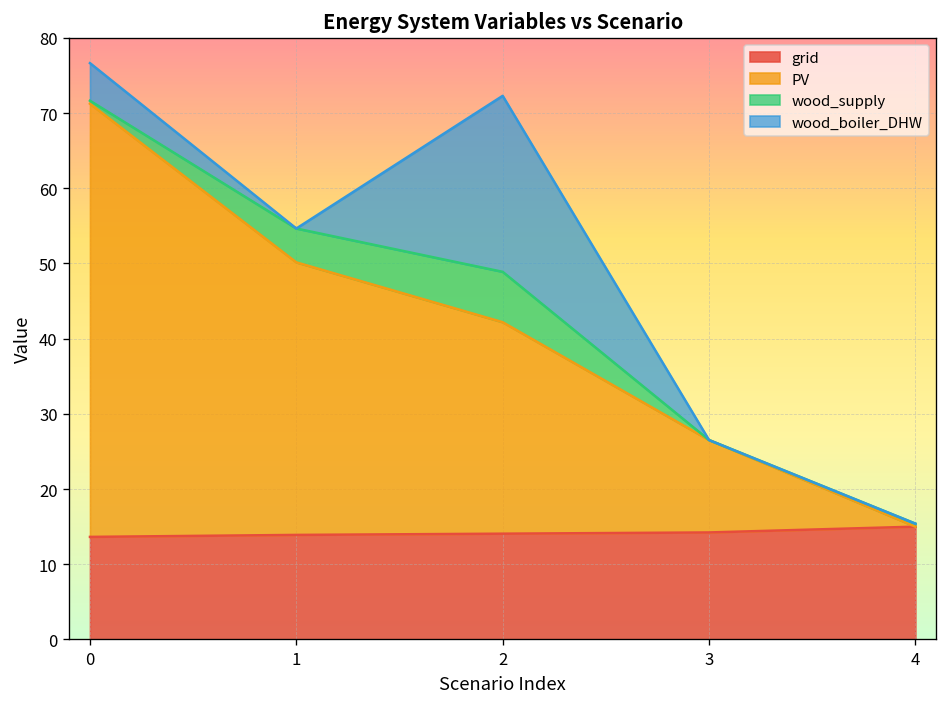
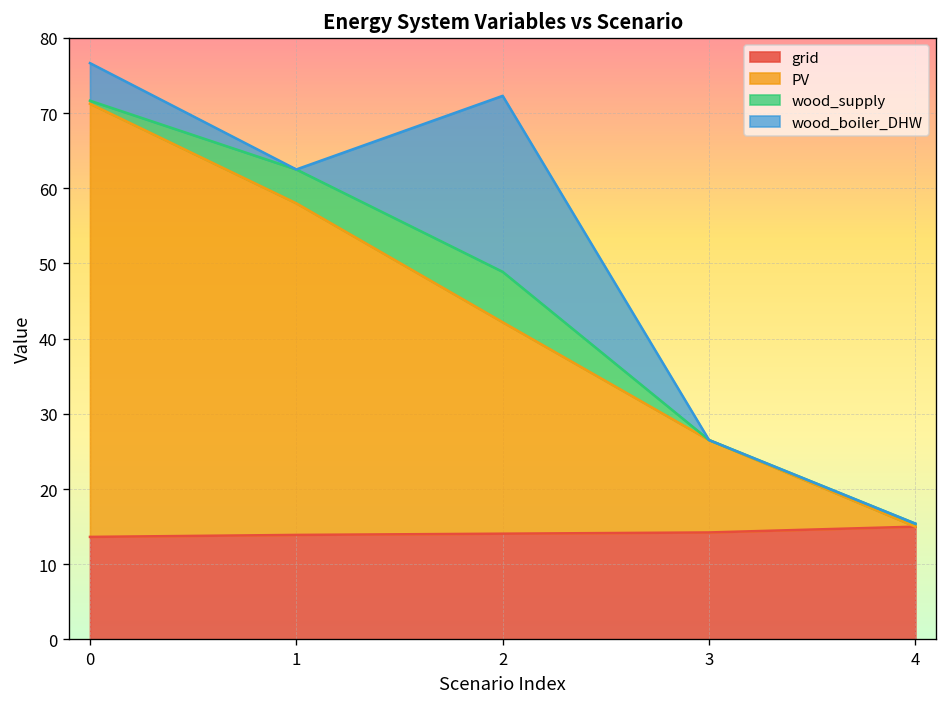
PV, 1: 36 -> 44
